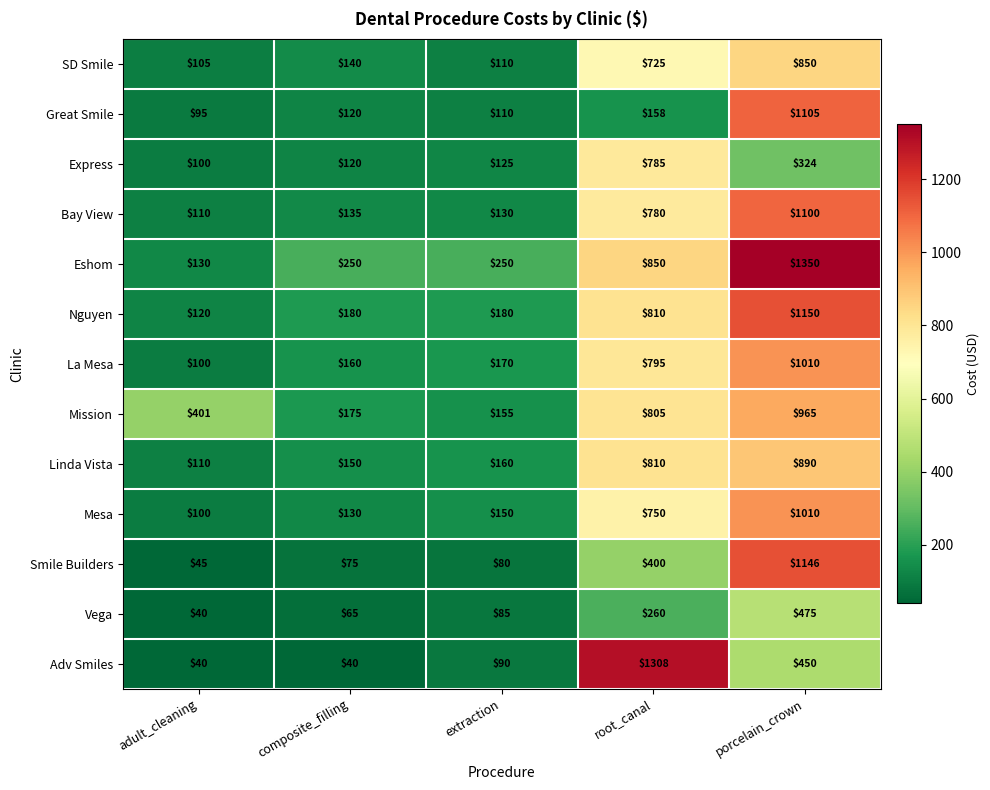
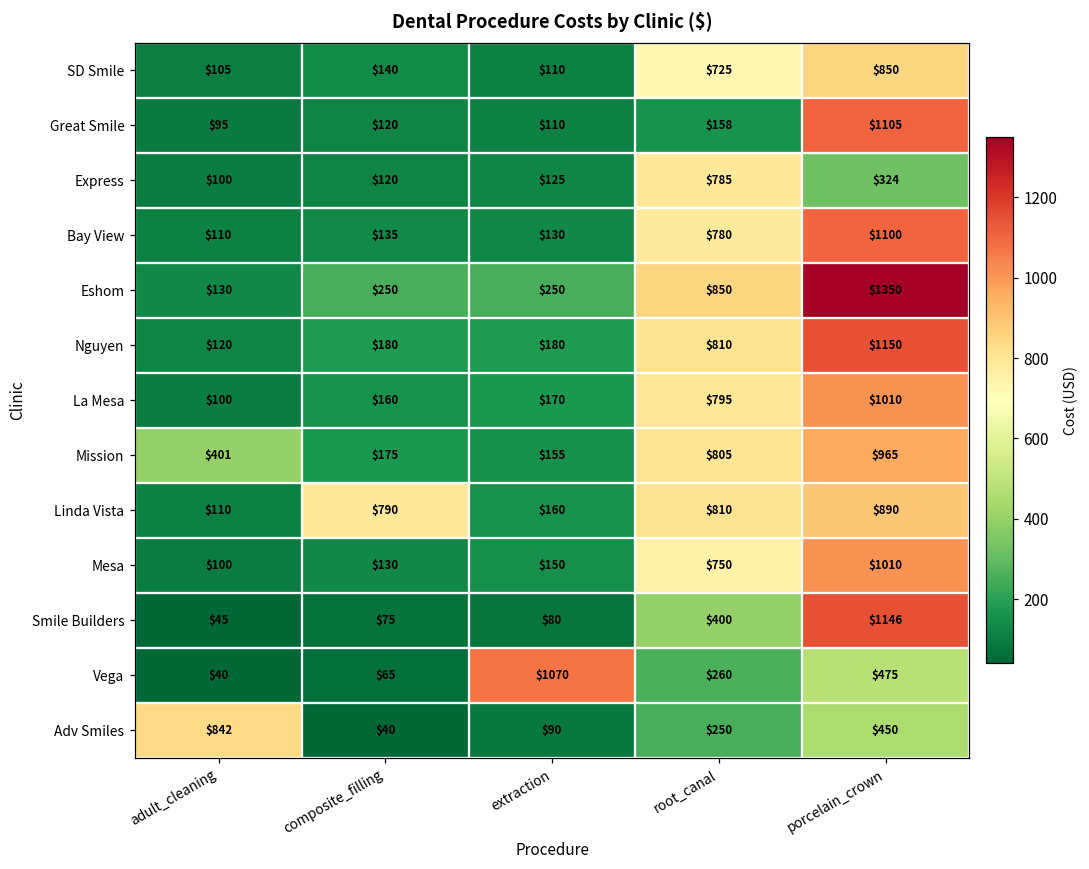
Linda Vista, composite_filling: $150 -> $790
Vega, extraction: $85 -> $1070
Adv Smiles, adult_cleaning: $40 -> $842
Adv Smiles, root_canal: $1308 -> $250
